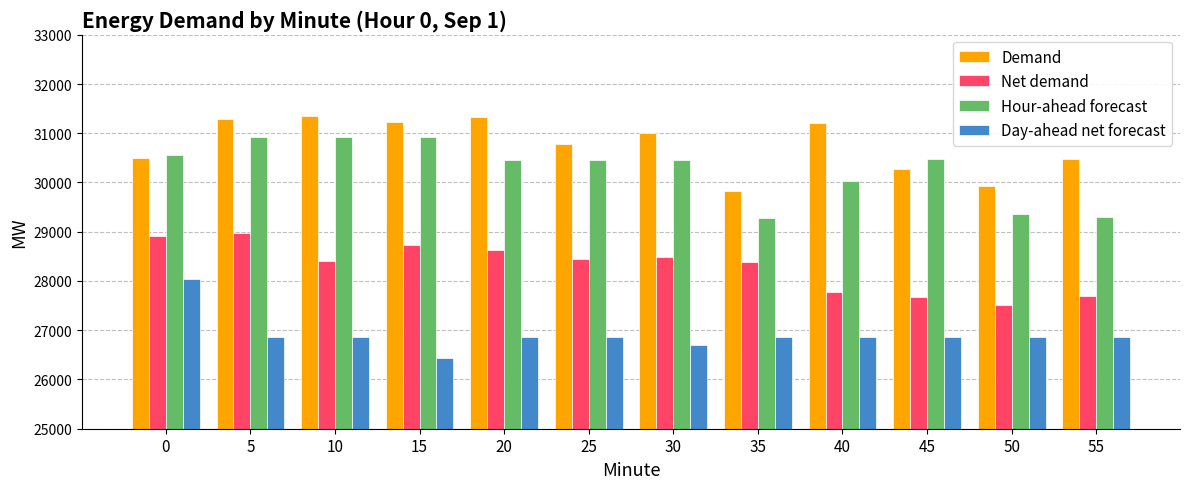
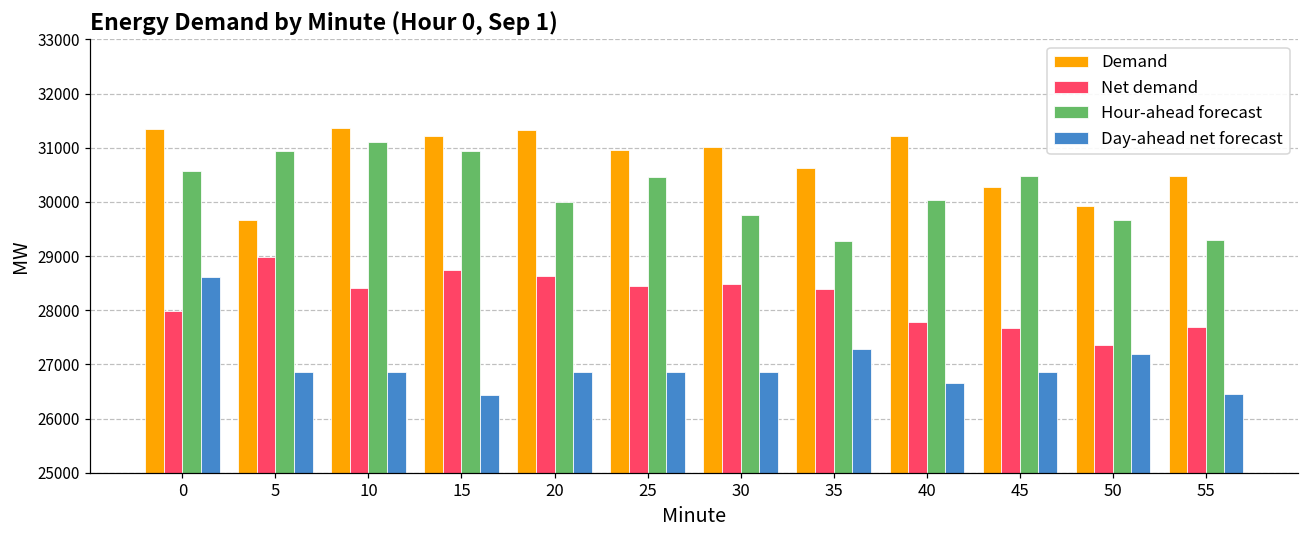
Demand, 0: 30500 -> 31300
Net demand, 0: 28900 -> 28000
Day-ahead net forecast, 0: 28000 -> 28600
Demand, 5: 31300 -> 29700
Hour-ahead forecast, 10: 30900 -> 31100
Hour-ahead forecast, 20: 30500 -> 30000
Demand, 25: 30800 -> 31000
Hour-ahead forecast, 30: 30500 -> 29800
Day-ahead net forecast, 30: 26700 -> 26900
Demand, 35: 29800 -> 30600
Day-ahead net forecast, 35: 26900 -> 27300
Day-ahead net forecast, 40: 26900 -> 26600
Net demand, 50: 27500 -> 27400
Hour-ahead forecast, 50: 29400 -> 29700
Day-ahead net forecast, 50: 26900 -> 27200
Day-ahead net forecast, 55: 26900 -> 26500
